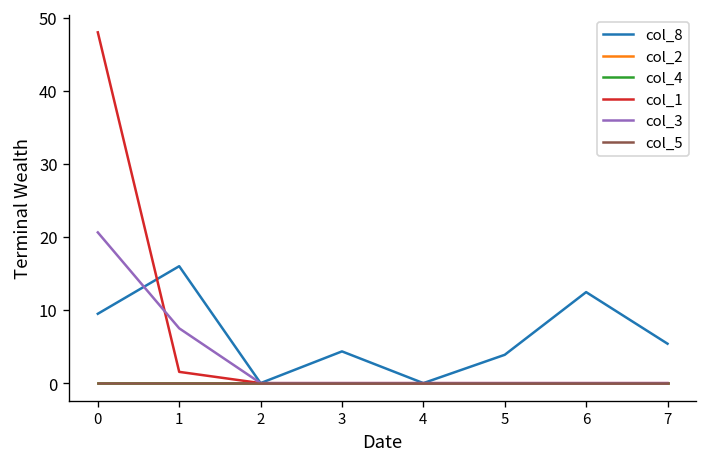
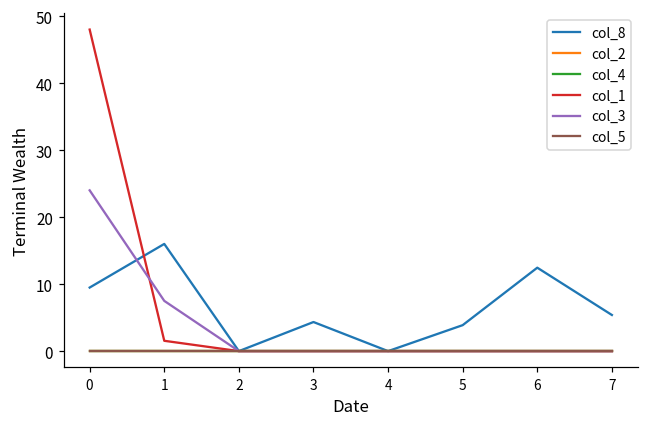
col_3, 0: 21 -> 24
